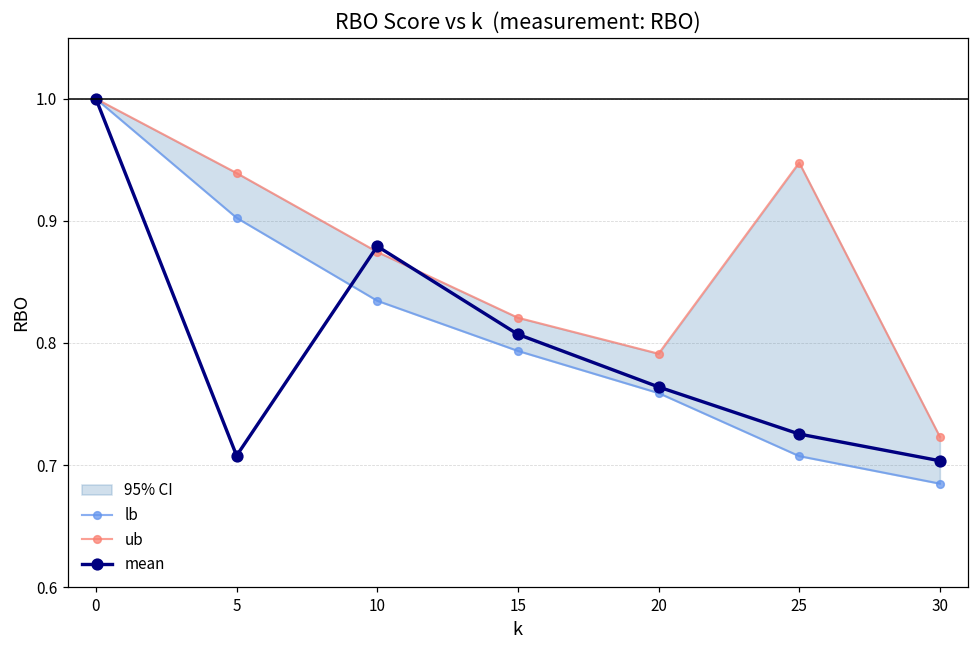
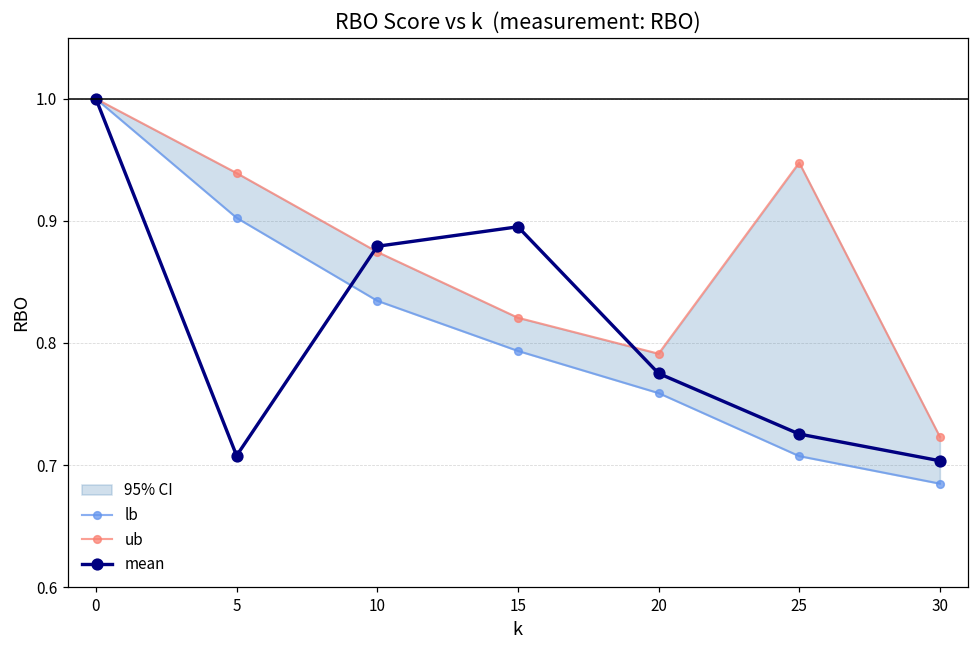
mean, 15: 0.807 -> 0.895
mean, 20: 0.764 -> 0.775
